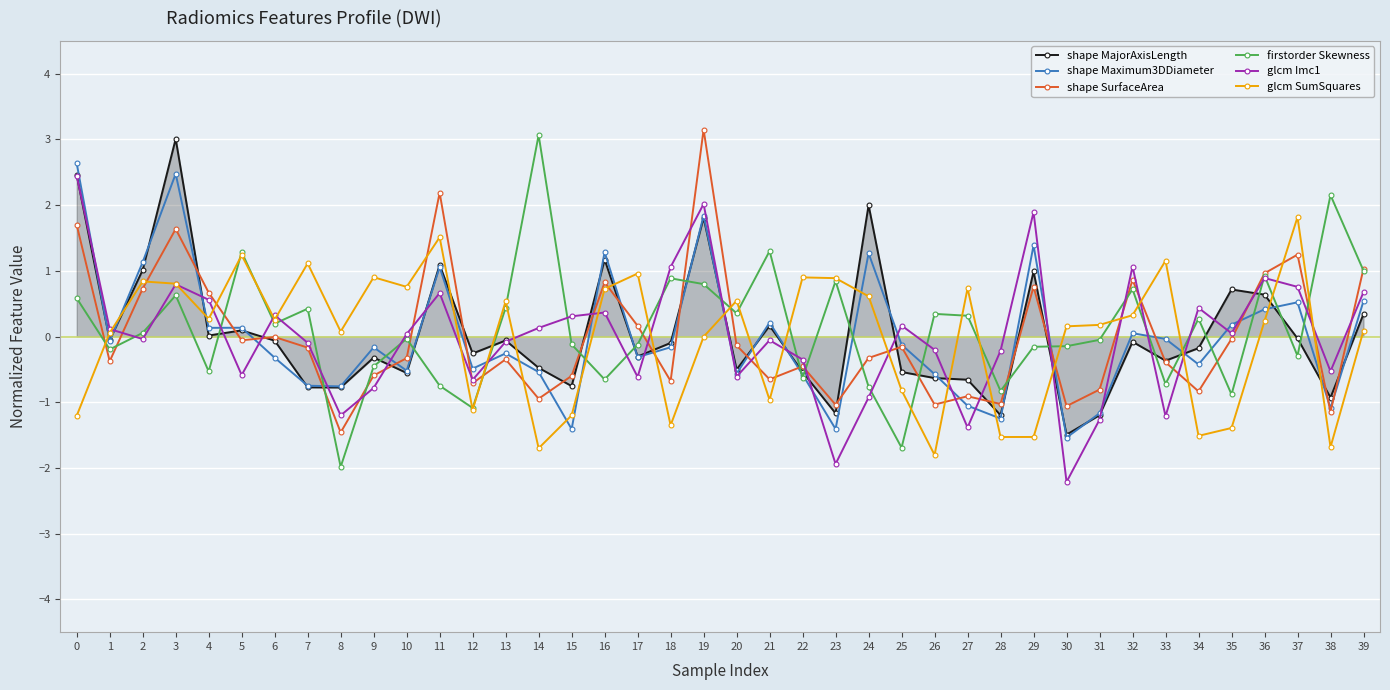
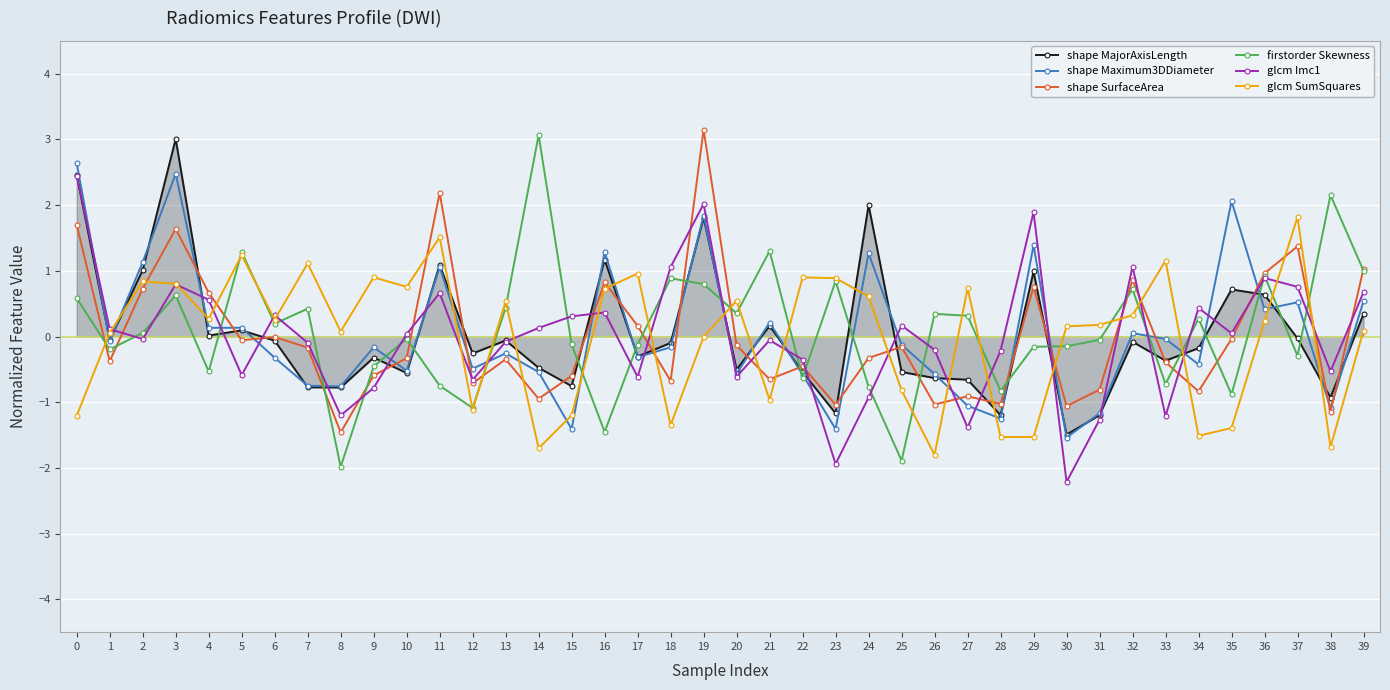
firstorder Skewness, 16: -0.7 -> -1.5
firstorder Skewness, 25: -1.7 -> -1.9
shape Maximum3DDiameter, 35: 0.2 -> 2.1
shape SurfaceArea, 37: 1.2 -> 1.4
